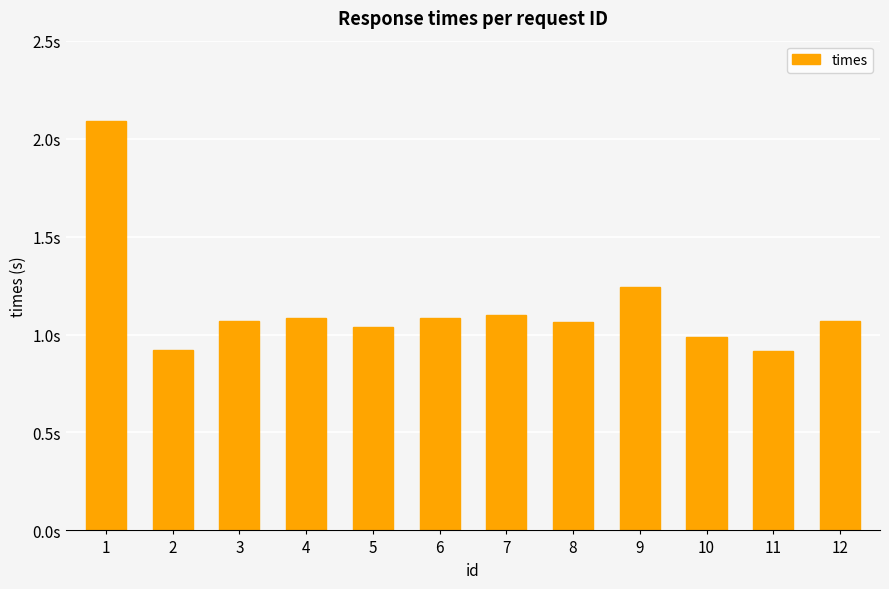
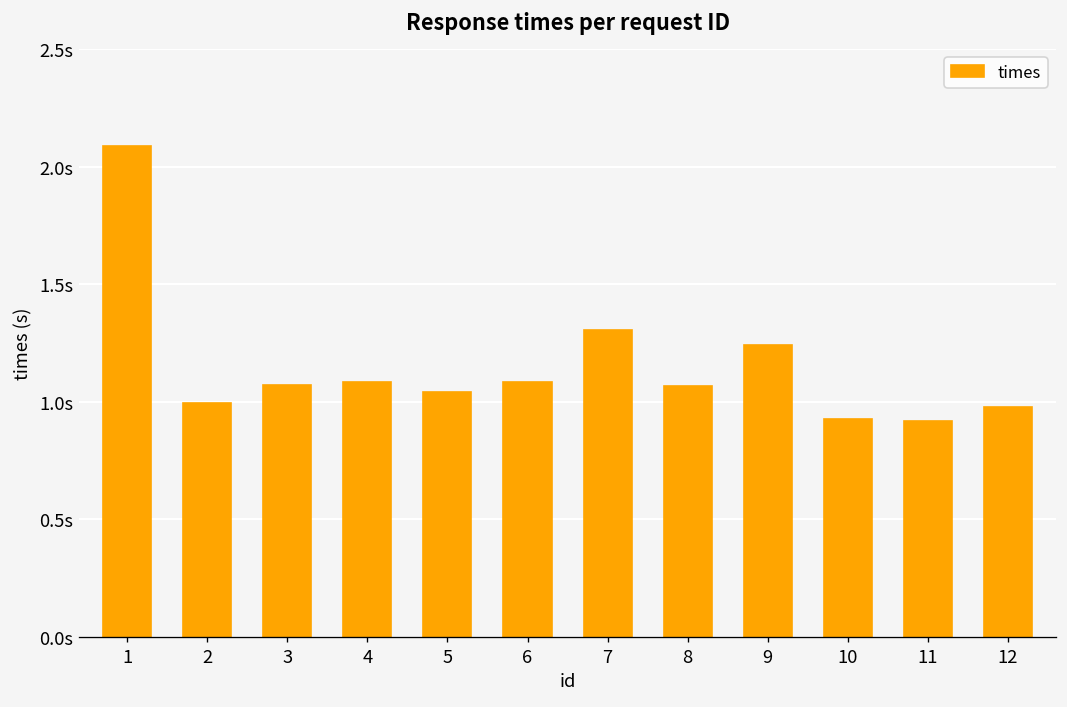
2: 0.92s -> 0.99s
7: 1.10s -> 1.30s
10: 0.99s -> 0.92s
12: 1.07s -> 0.98s
